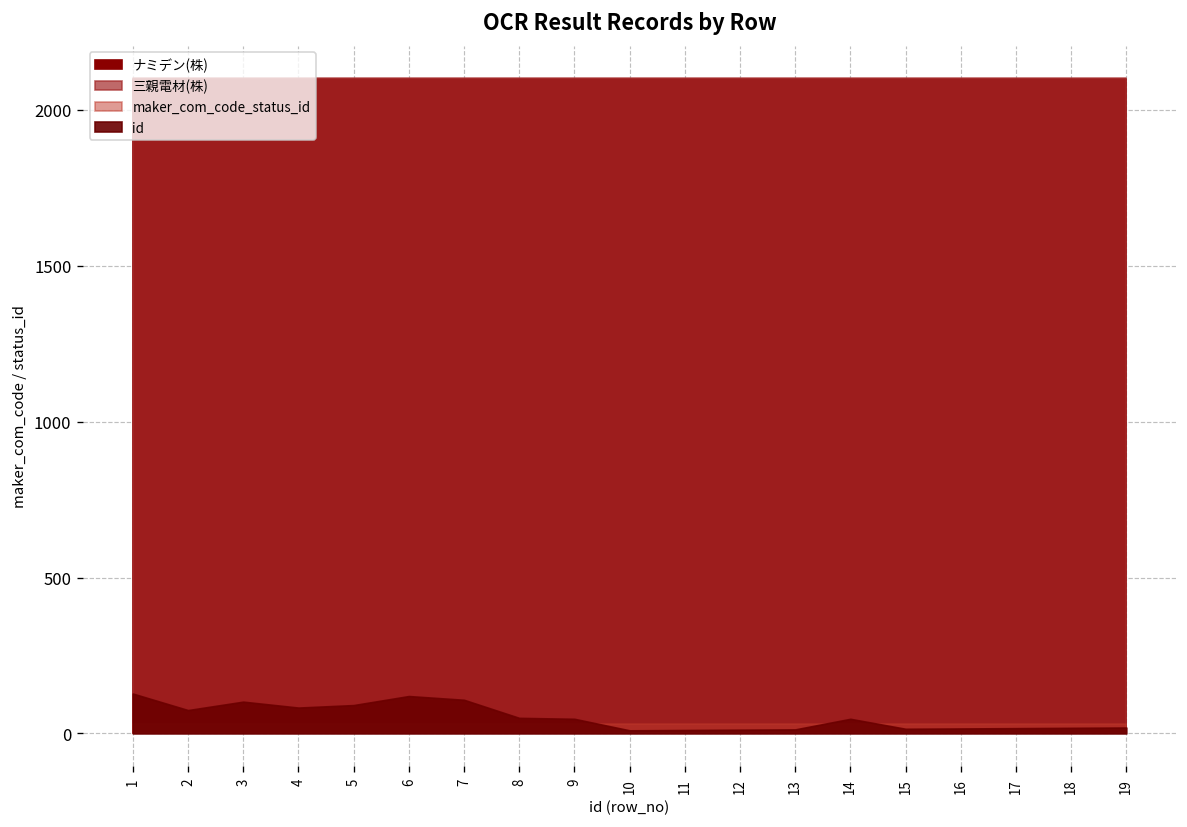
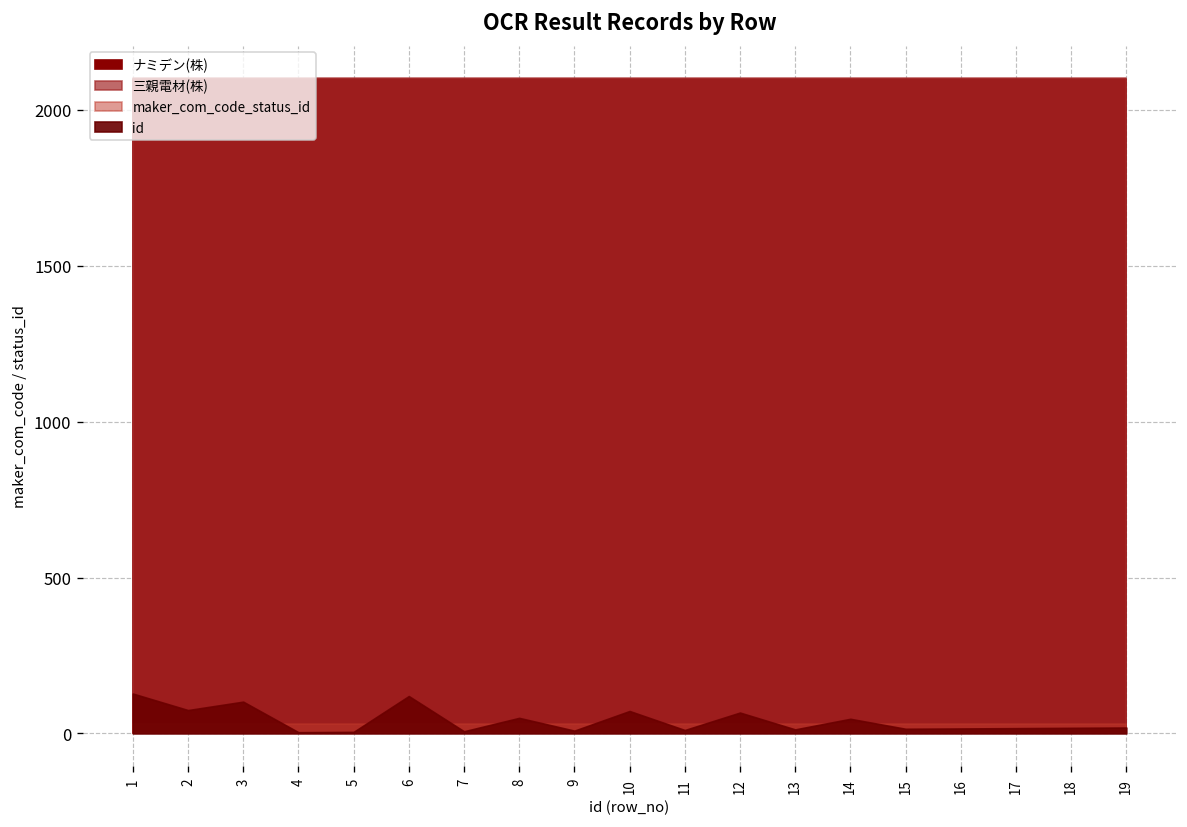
id, 4: 80 -> 0
id, 5: 90 -> 10
id, 7: 110 -> 10
id, 9: 50 -> 10
id, 10: 10 -> 70
id, 12: 10 -> 70
